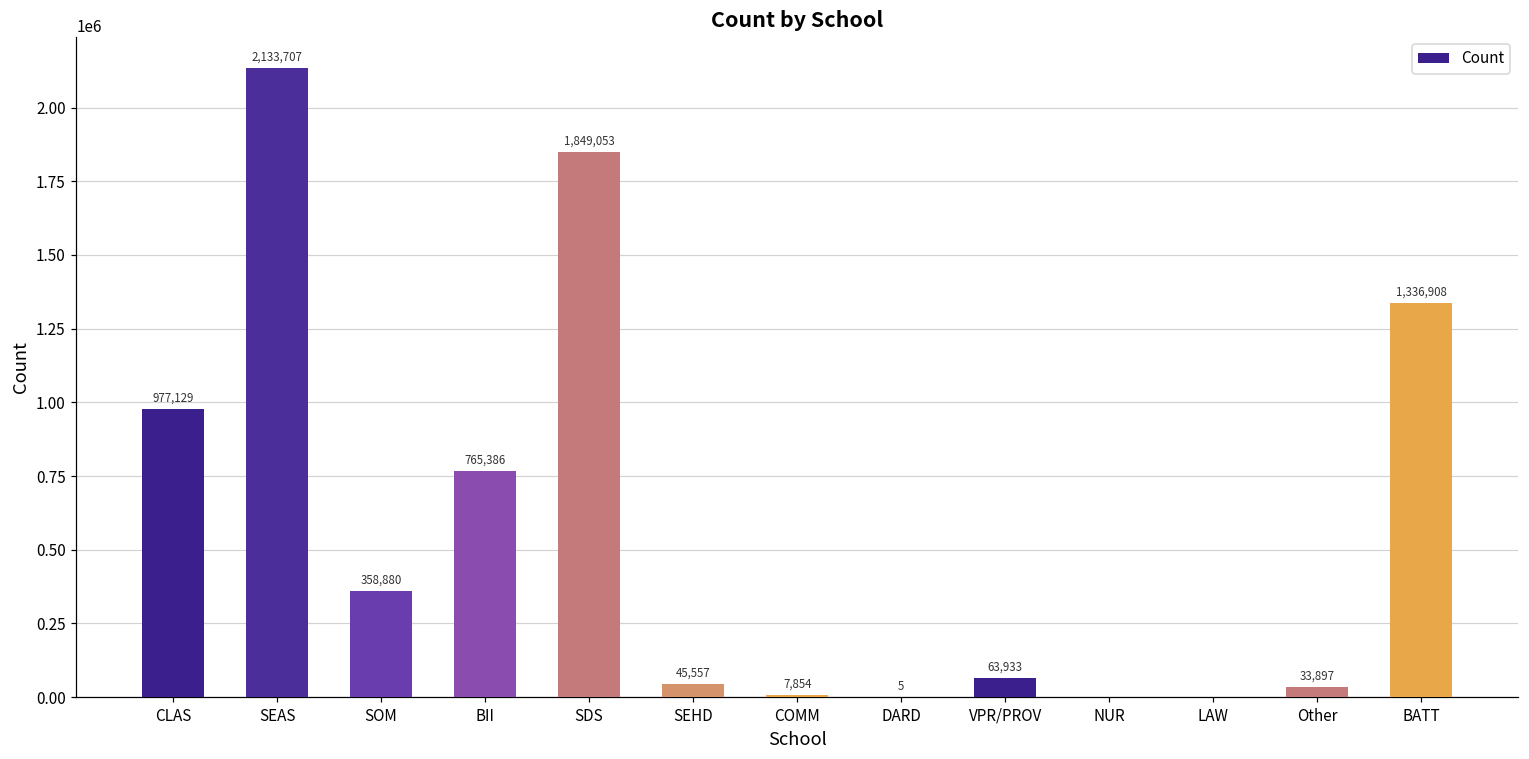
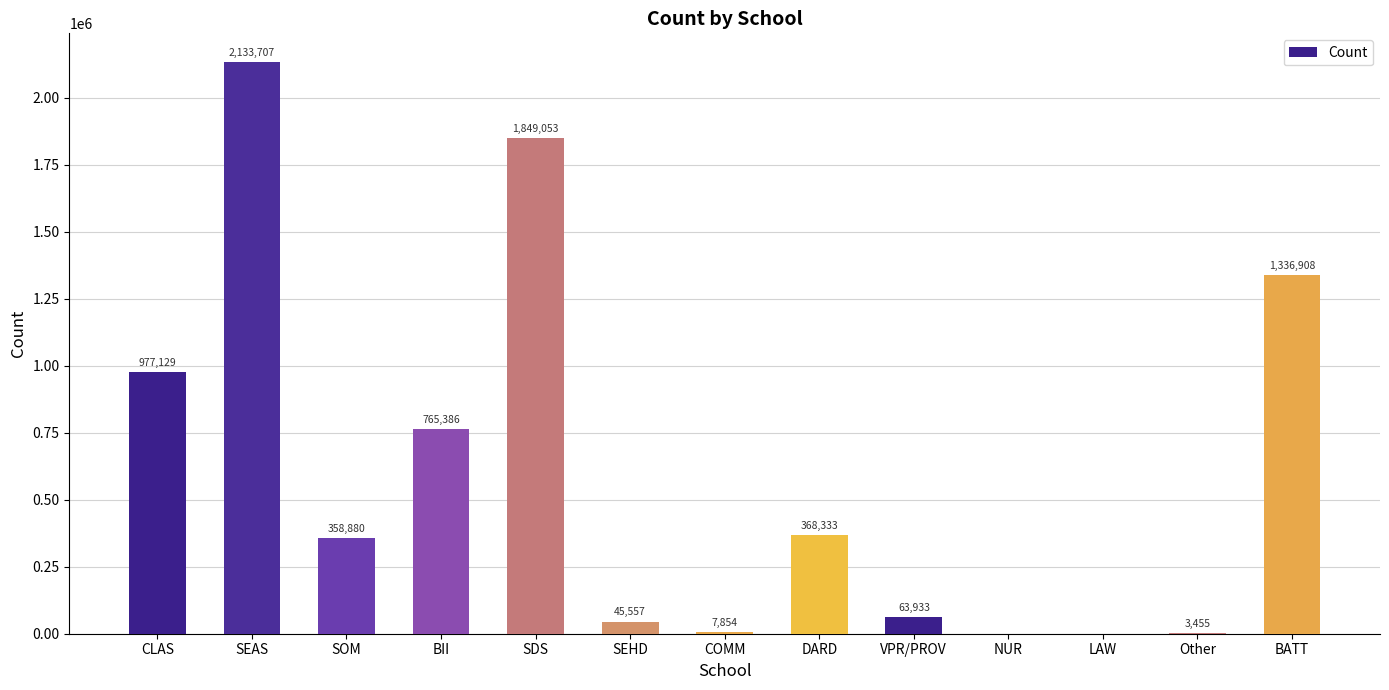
DARD: 5 -> 368,333
Other: 33,897 -> 3,455
